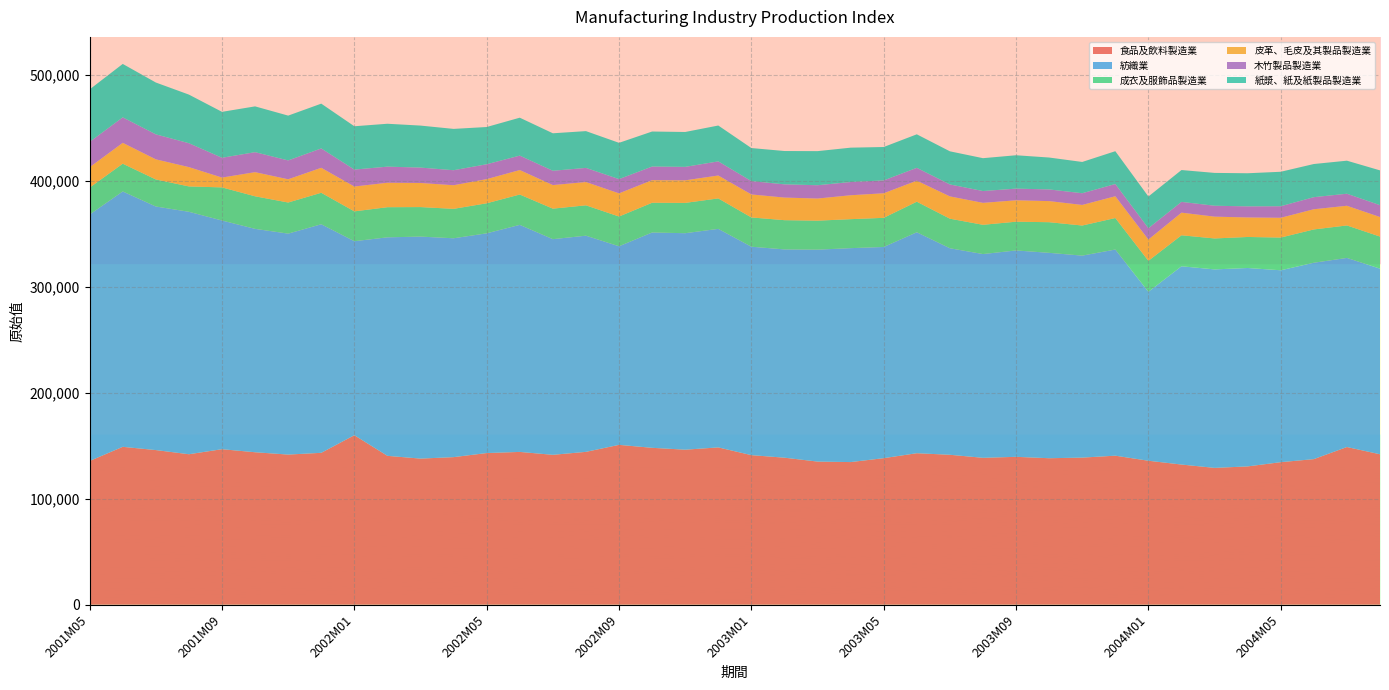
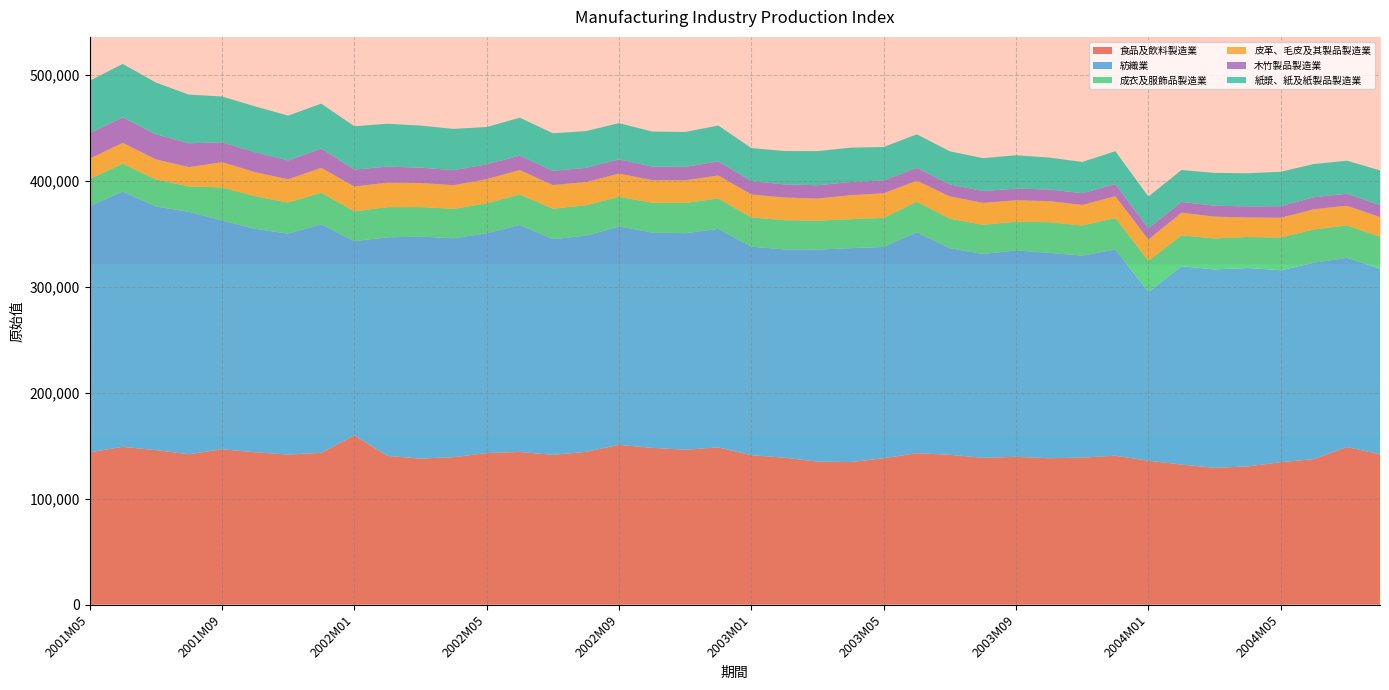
食品及飲料製造業, 2001M05: 136,000 -> 144,000
皮革、毛皮及其製品製造業, 2001M09: 9,000 -> 24,000
紡織業, 2002M09: 187,000 -> 206,000
